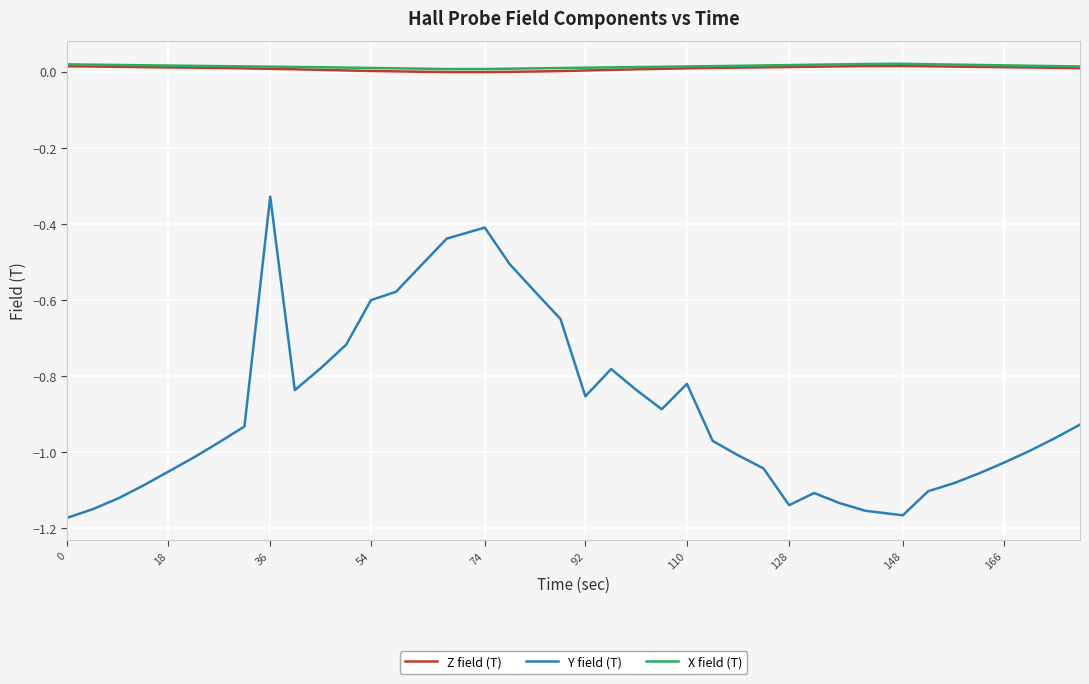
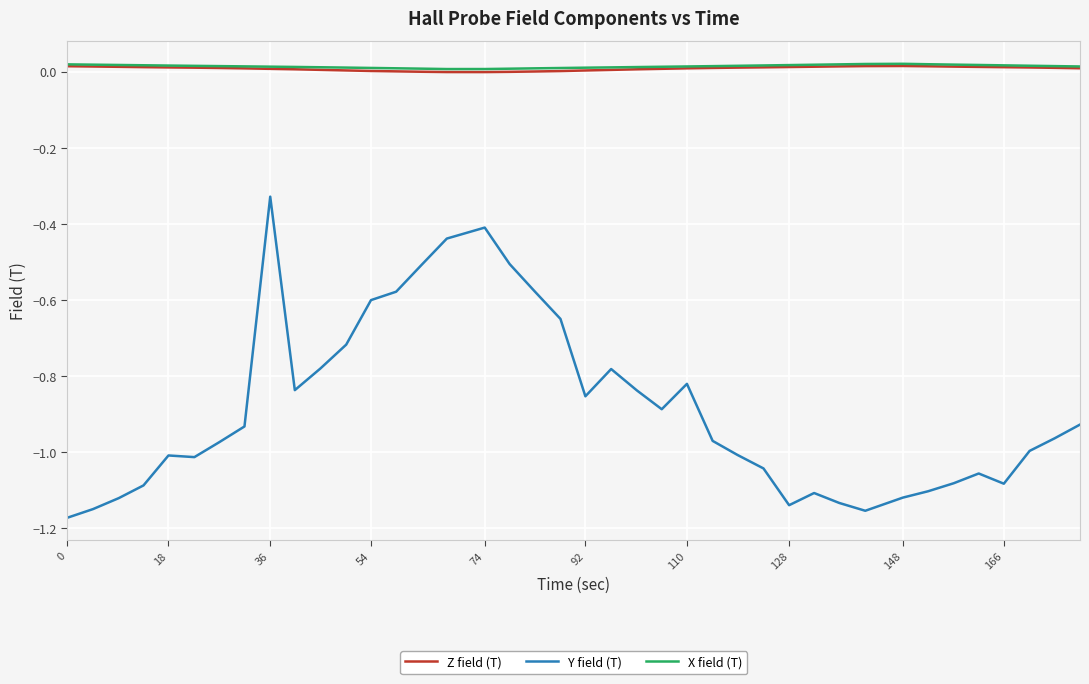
Y field (T), 18: -1.05 -> -1.01
Y field (T), 148: -1.17 -> -1.12
Y field (T), 166: -1.03 -> -1.08
